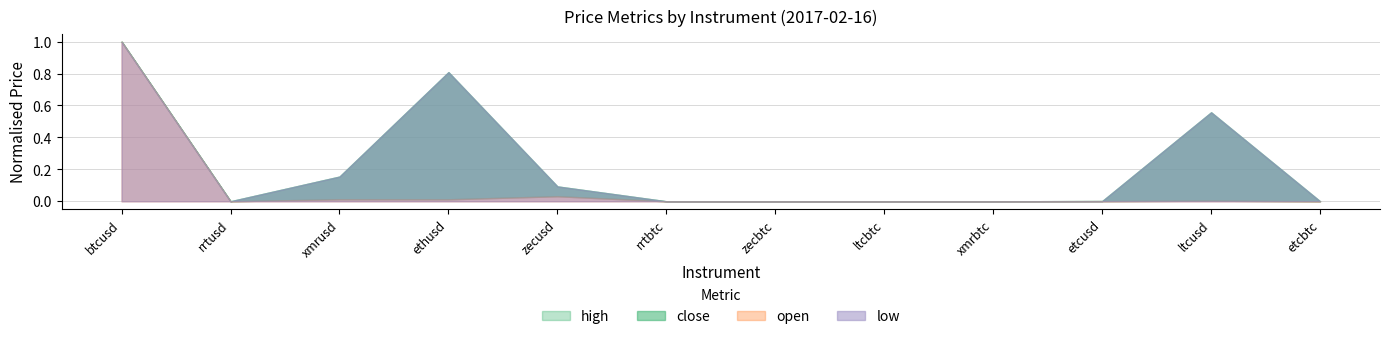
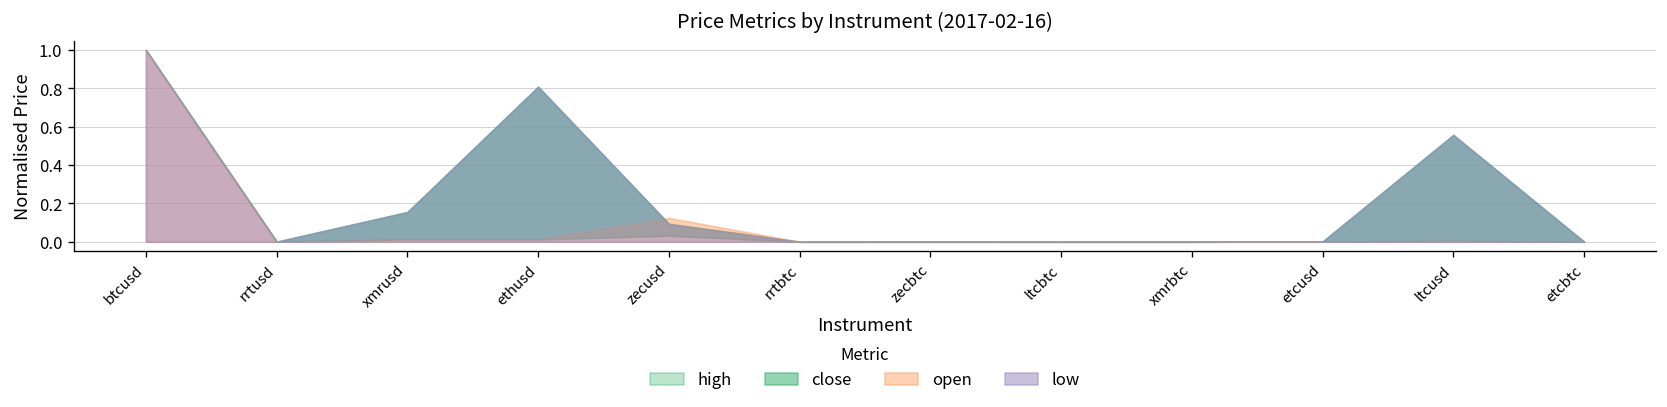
open, zecusd: 0.03 -> 0.12
